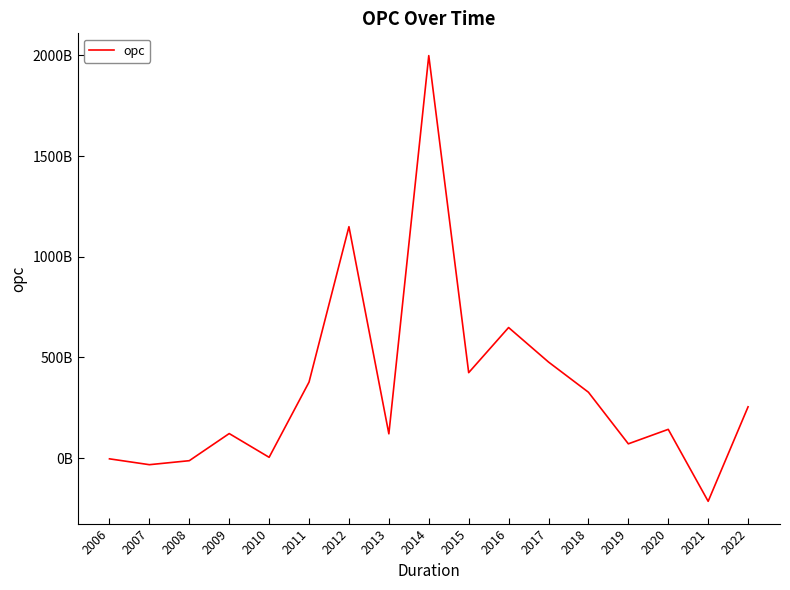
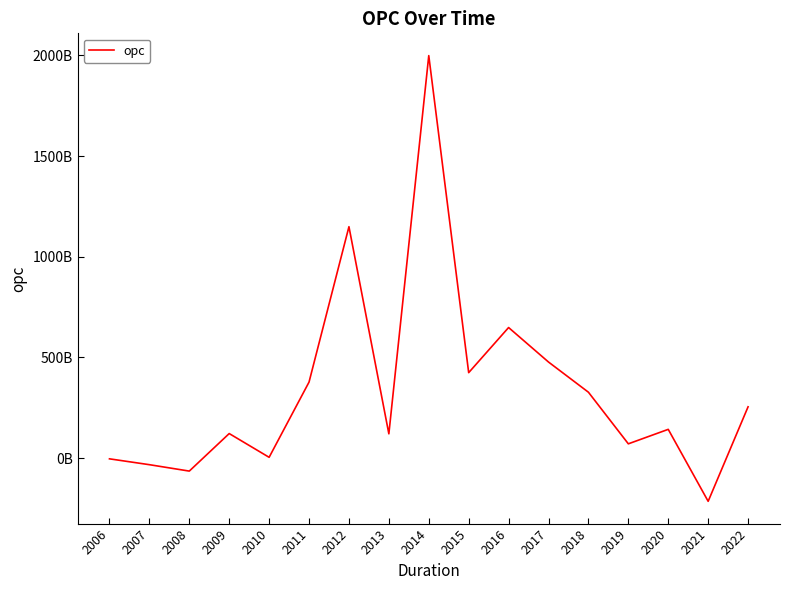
2008: -10000000000 -> -60000000000
